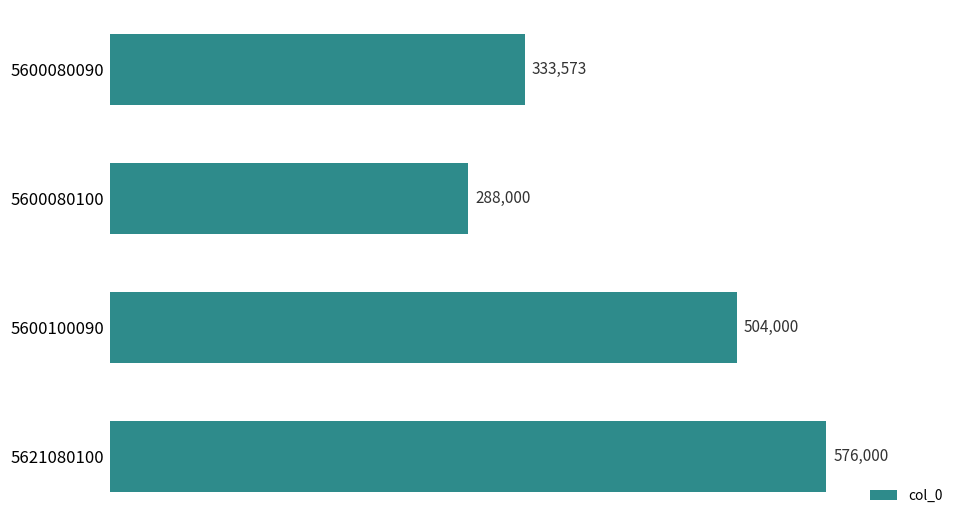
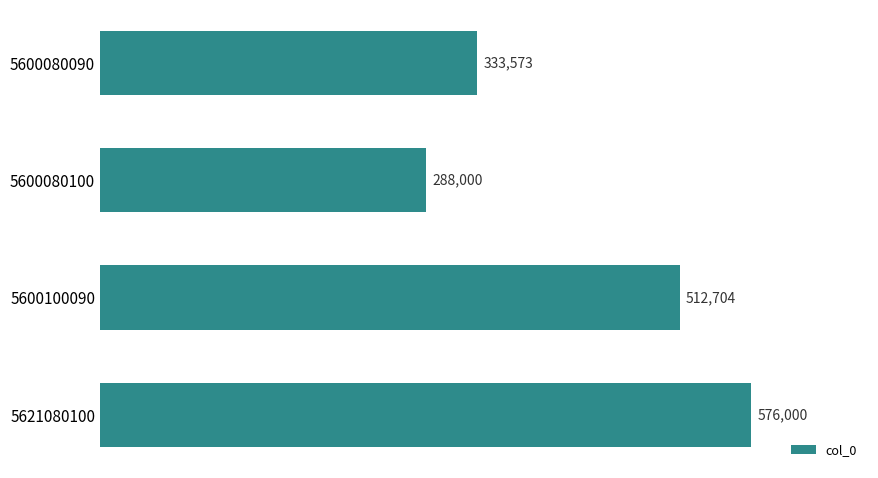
5600100090: 504,000 -> 512,704
